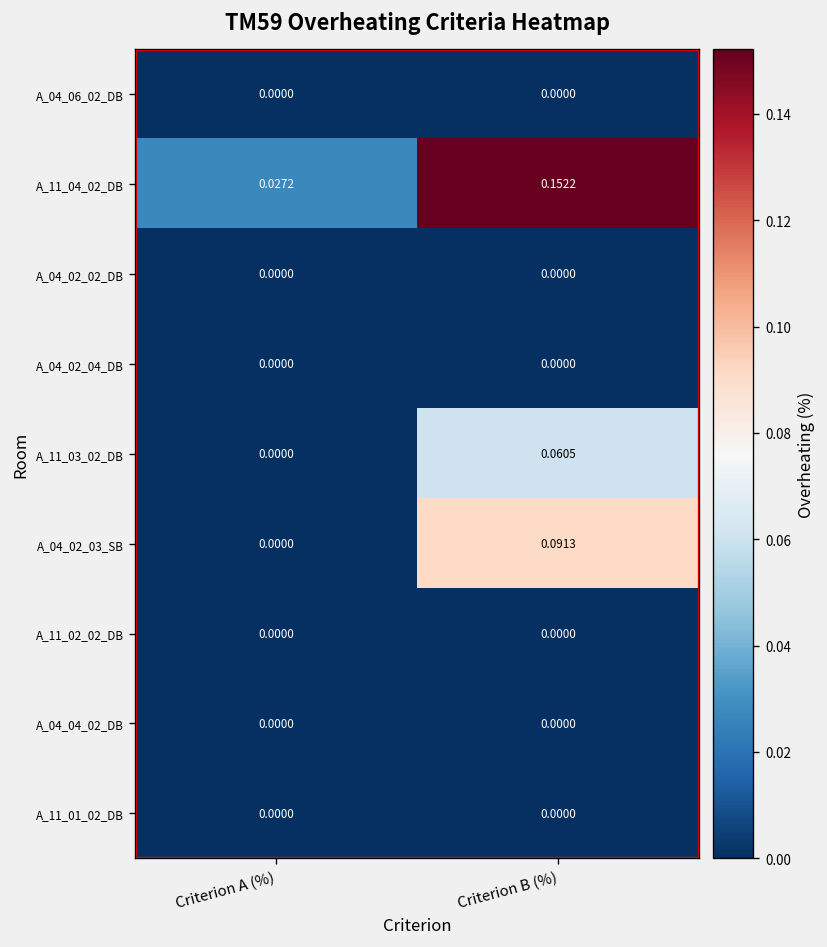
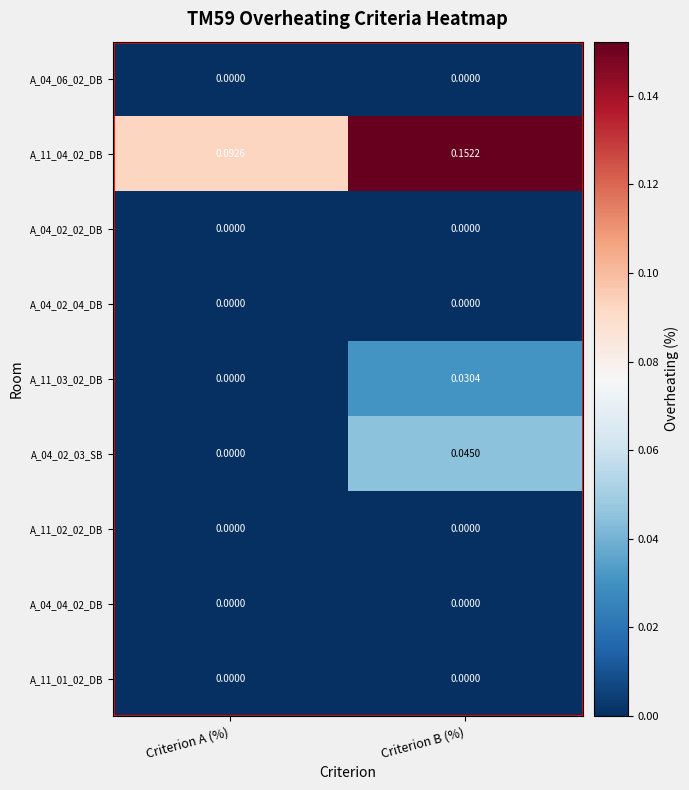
A_11_04_02_DB, Criterion A (%): 0.0272 -> 0.0926
A_11_03_02_DB, Criterion B (%): 0.0605 -> 0.0304
A_04_02_03_SB, Criterion B (%): 0.0913 -> 0.0450
